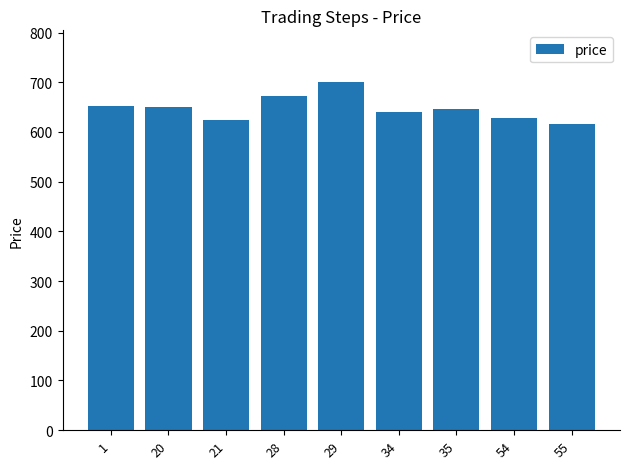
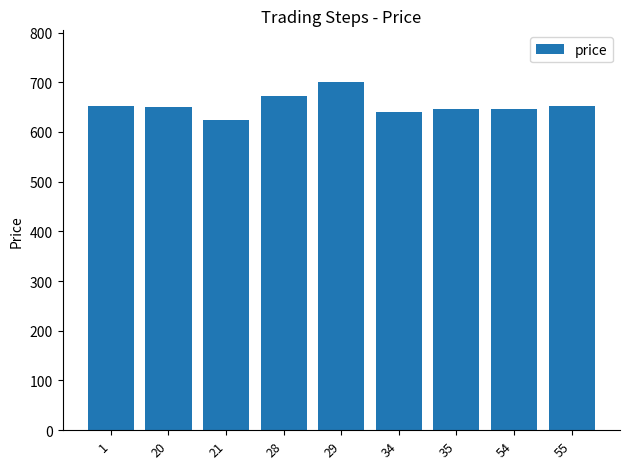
54: 630 -> 650
55: 620 -> 650
